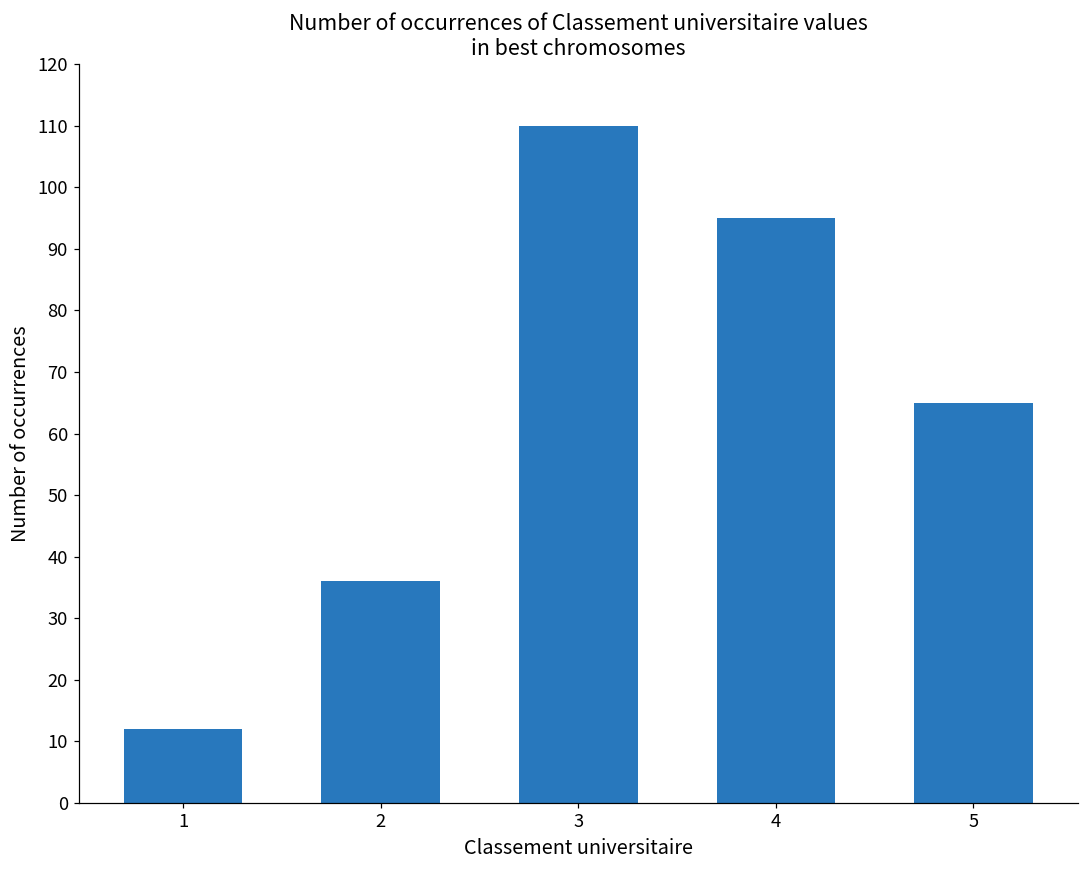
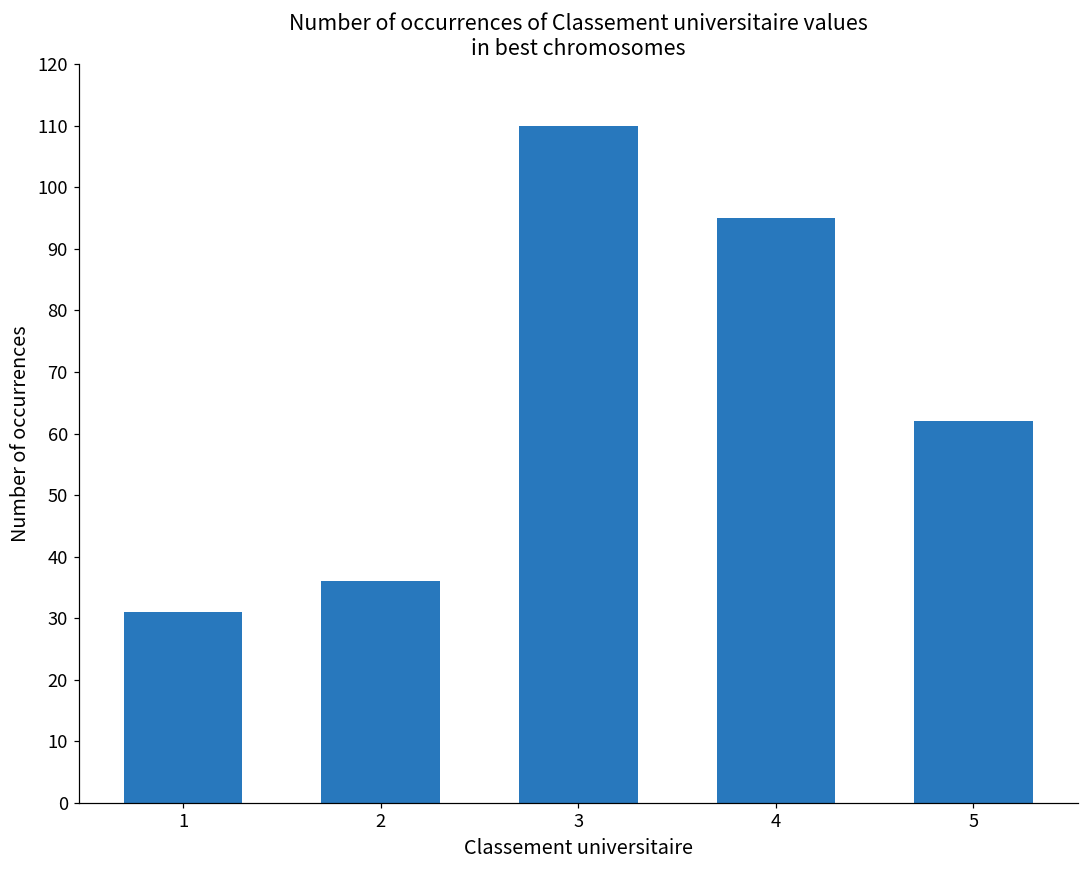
1: 12 -> 31
5: 65 -> 62
